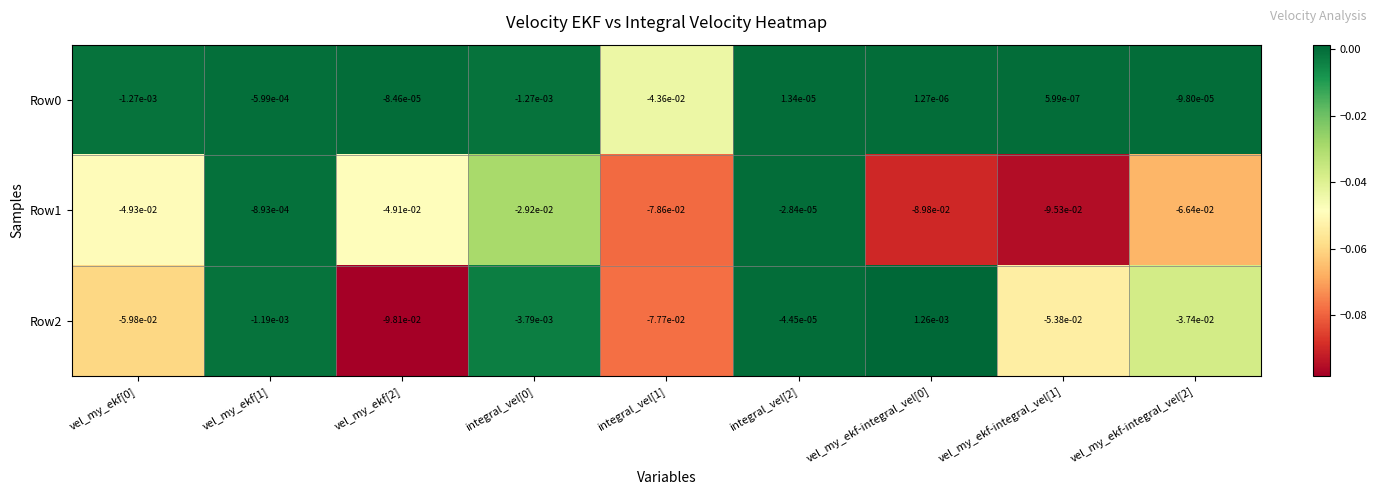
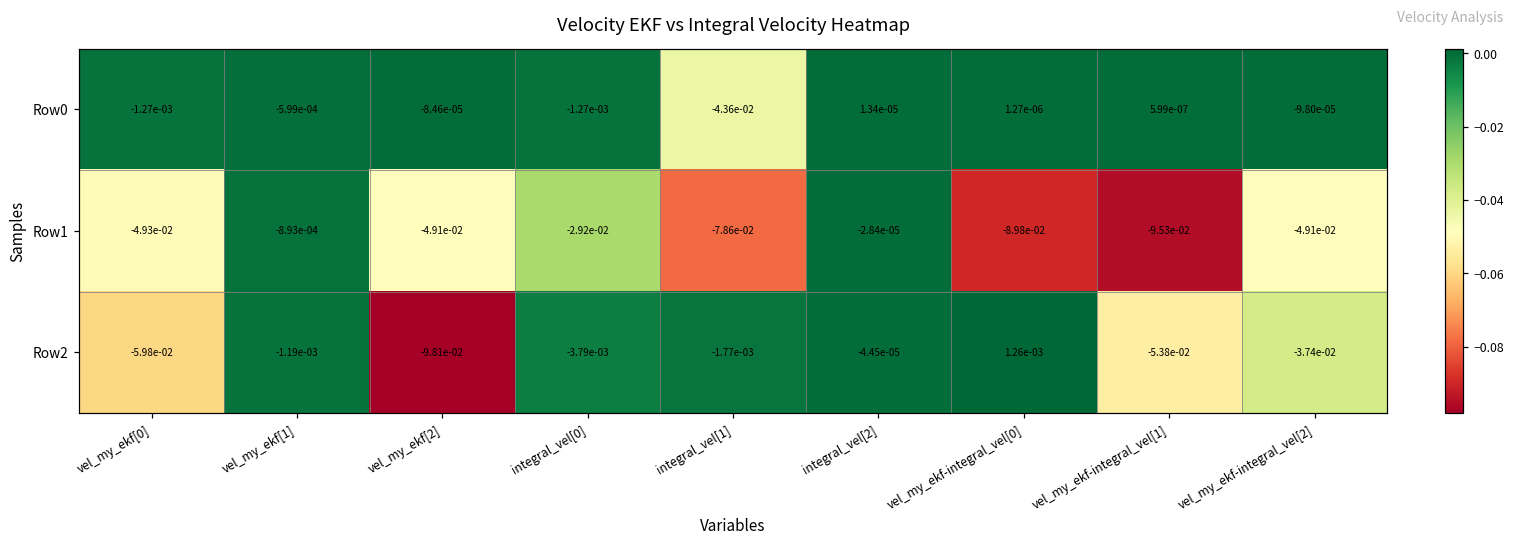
Row1, vel_my_ekf-integral_vel[2]: -6.64e-02 -> -4.91e-02
Row2, integral_vel[1]: -7.77e-02 -> -1.77e-03
